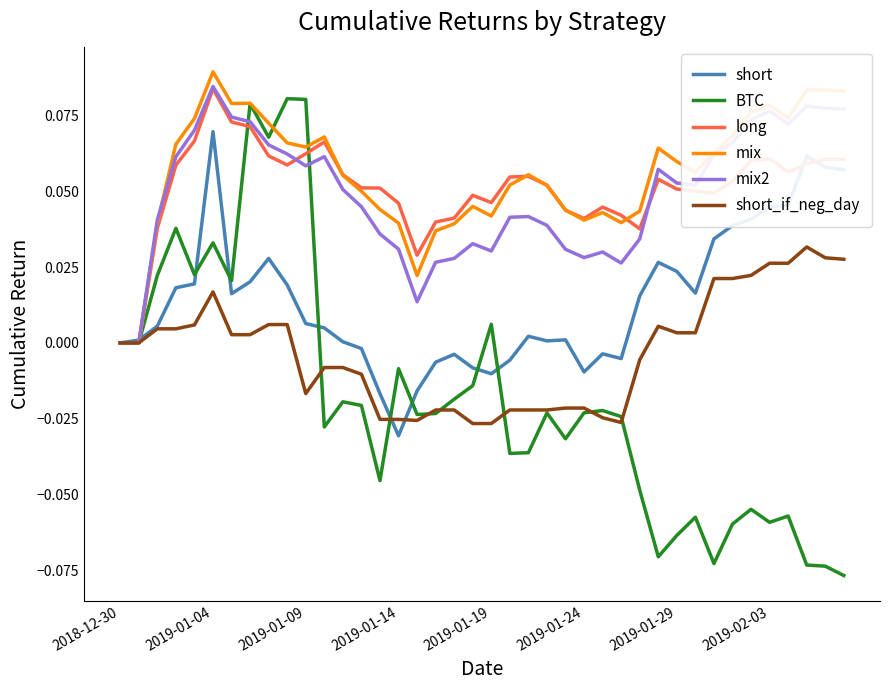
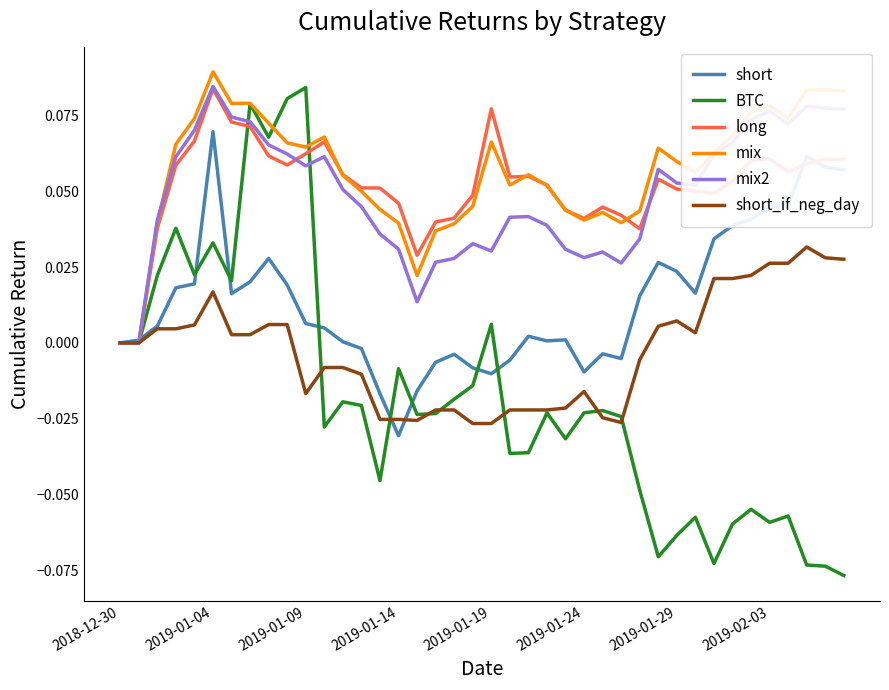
BTC, 2019-01-09: 0.080 -> 0.084
long, 2019-01-19: 0.046 -> 0.077
mix, 2019-01-19: 0.042 -> 0.066
short_if_neg_day, 2019-01-24: -0.021 -> -0.016
short_if_neg_day, 2019-01-29: 0.003 -> 0.007
